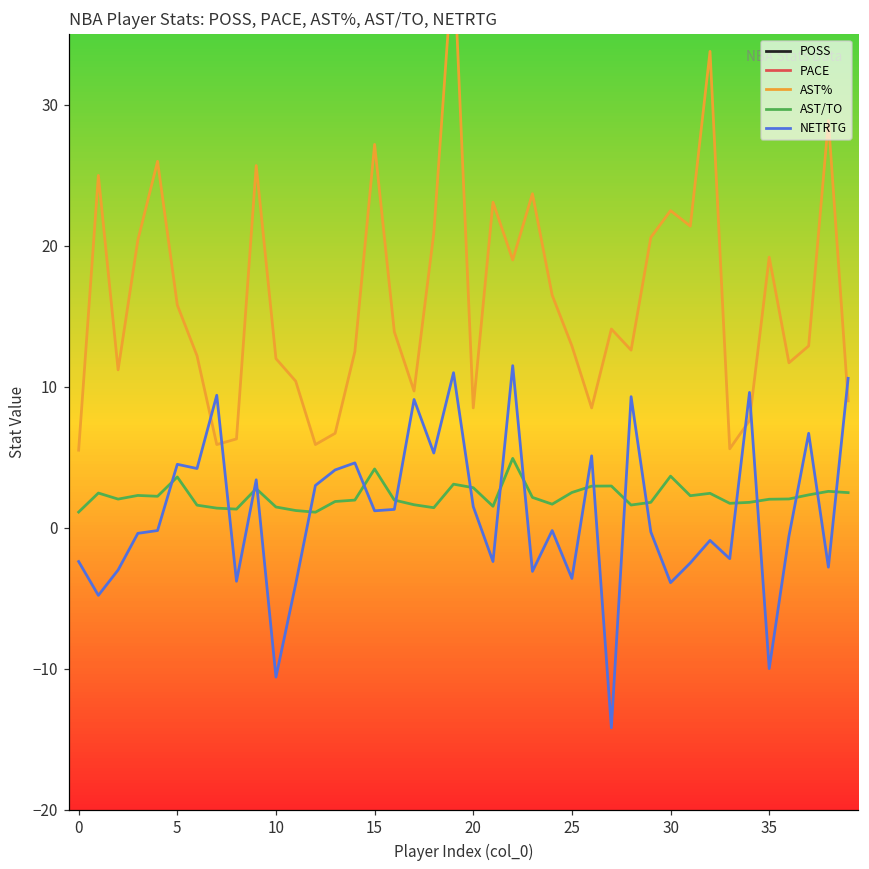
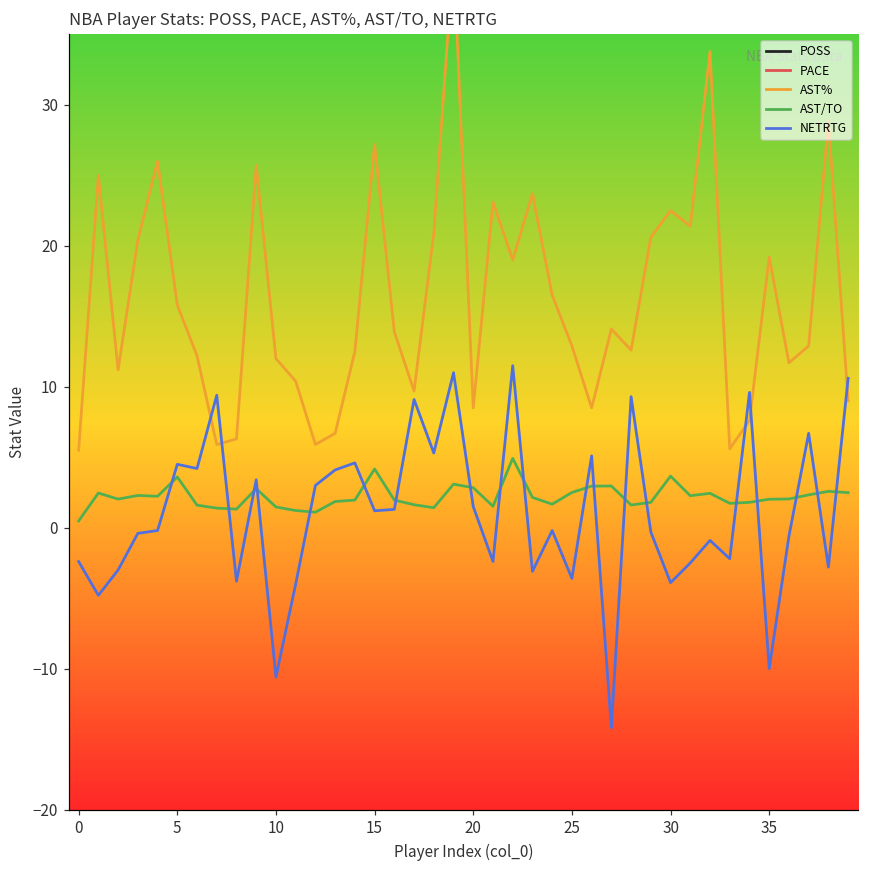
AST/TO, 0: 1.1 -> 0.5
